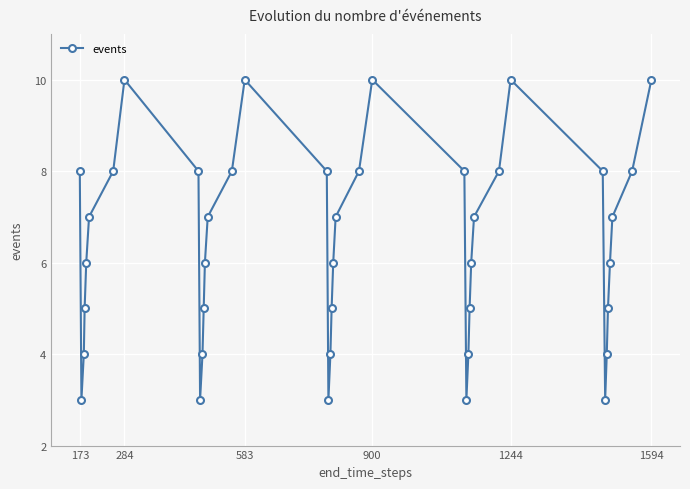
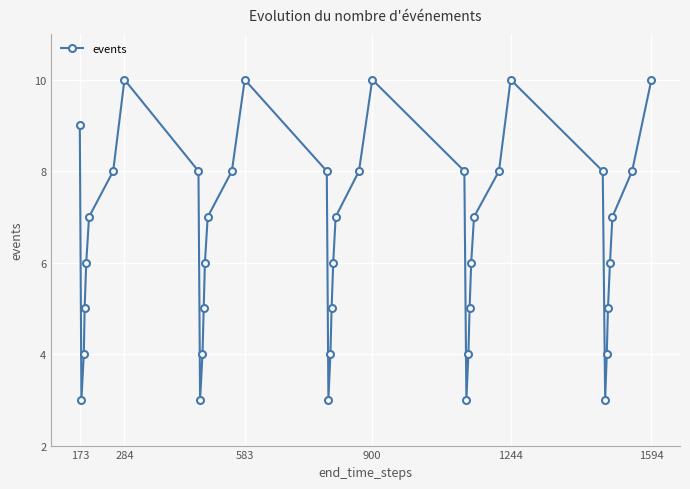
173: 8 -> 9
